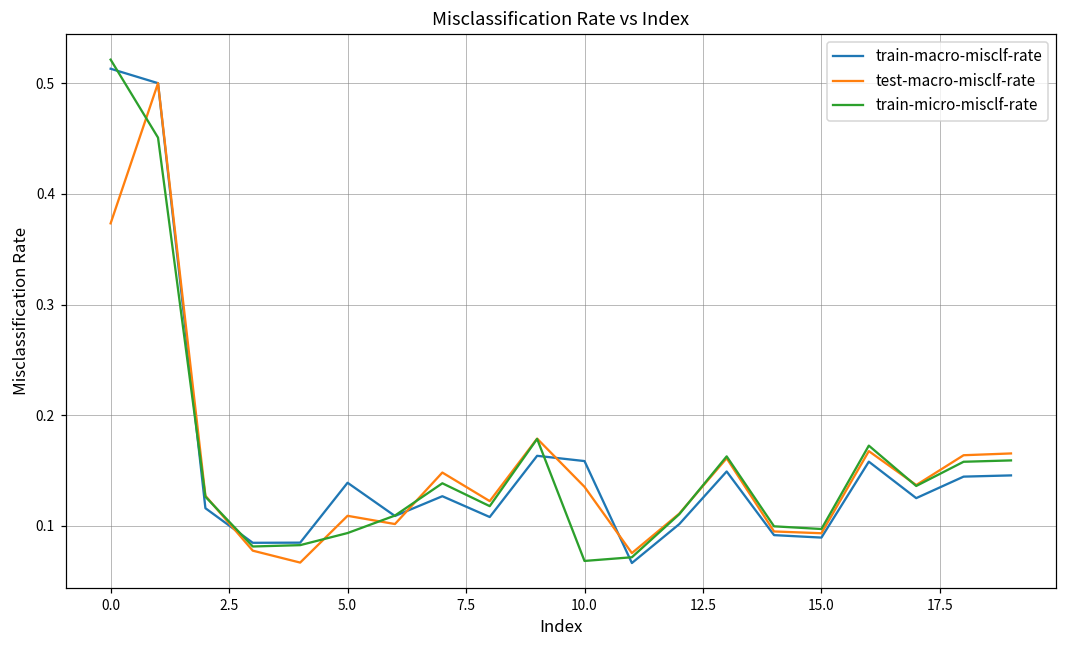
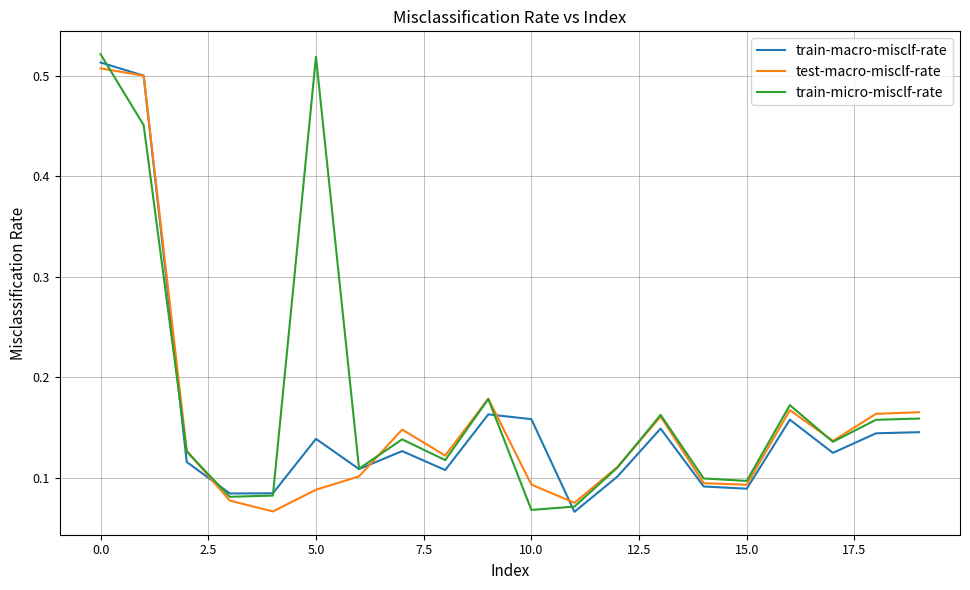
test-macro-misclf-rate, 0.0: 0.373 -> 0.507
test-macro-misclf-rate, 5.0: 0.109 -> 0.088
train-micro-misclf-rate, 5.0: 0.094 -> 0.519
test-macro-misclf-rate, 10.0: 0.135 -> 0.094
